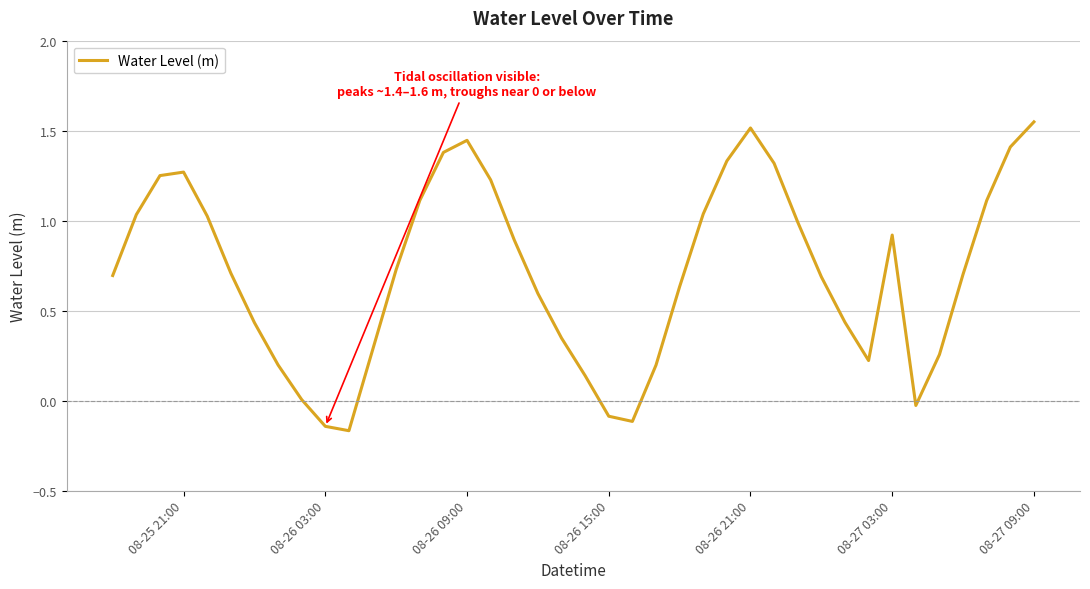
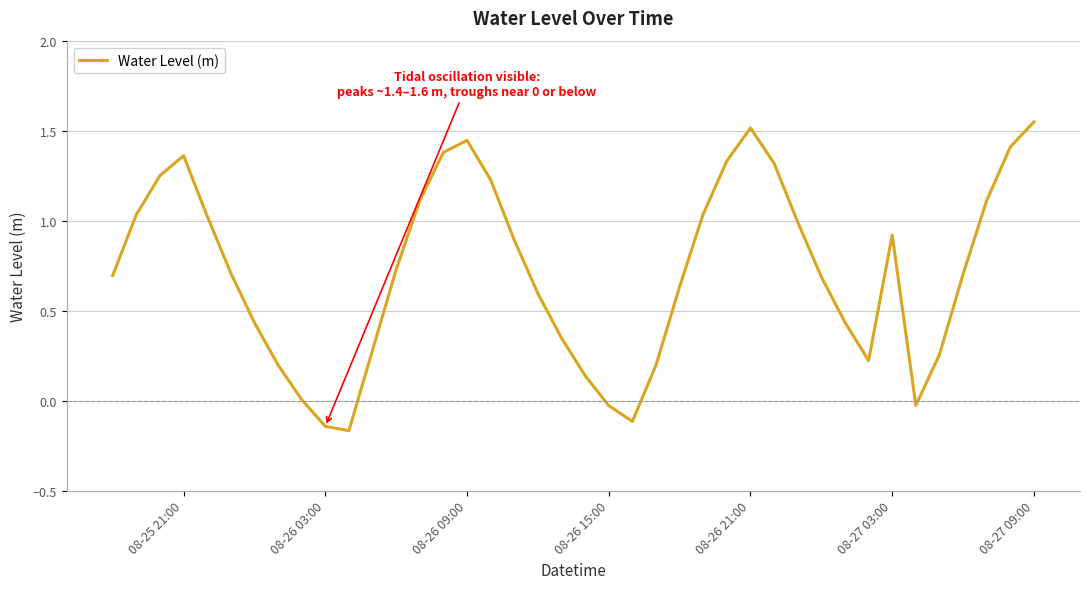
08-25 21:00: 1.27 -> 1.36
08-26 15:00: -0.09 -> -0.03
